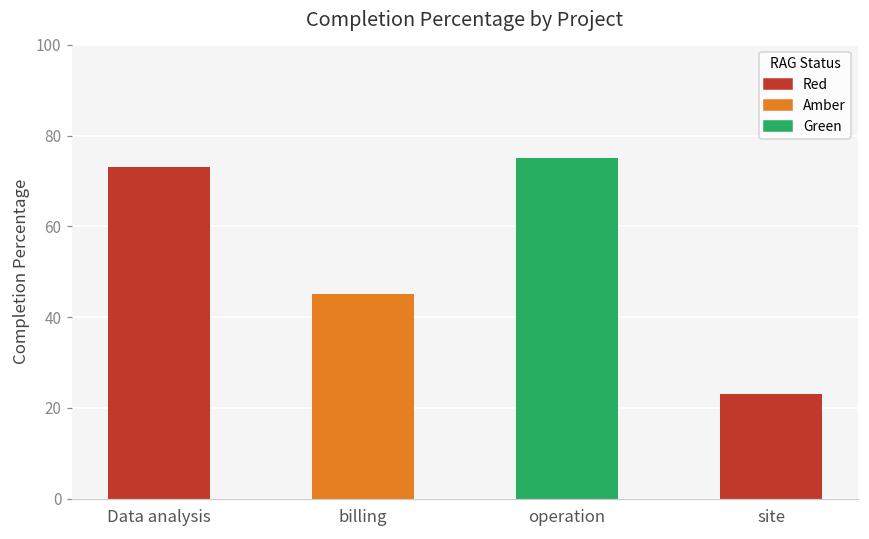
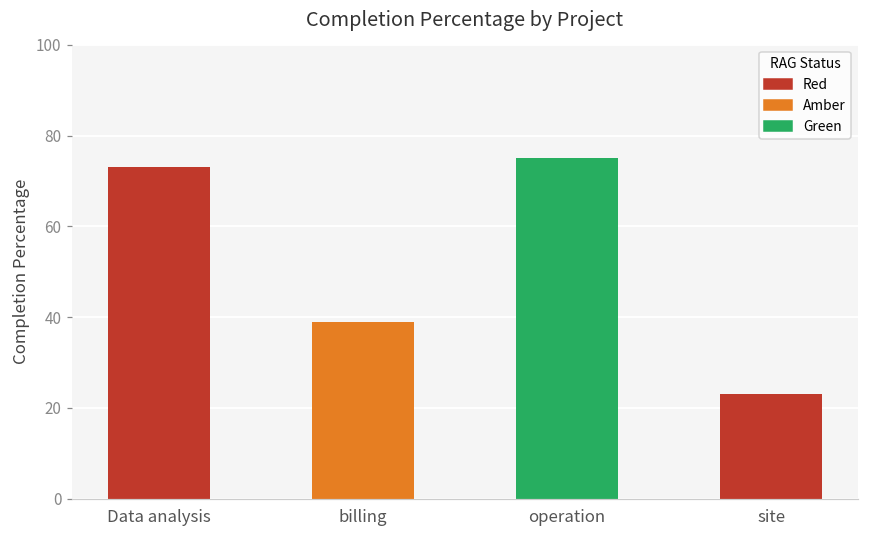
billing: 45 -> 39
